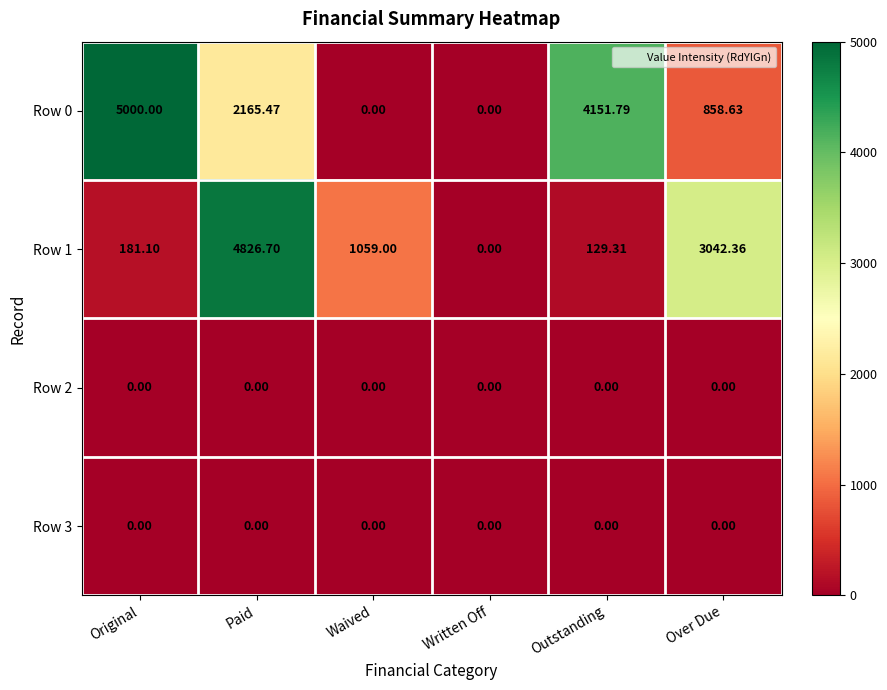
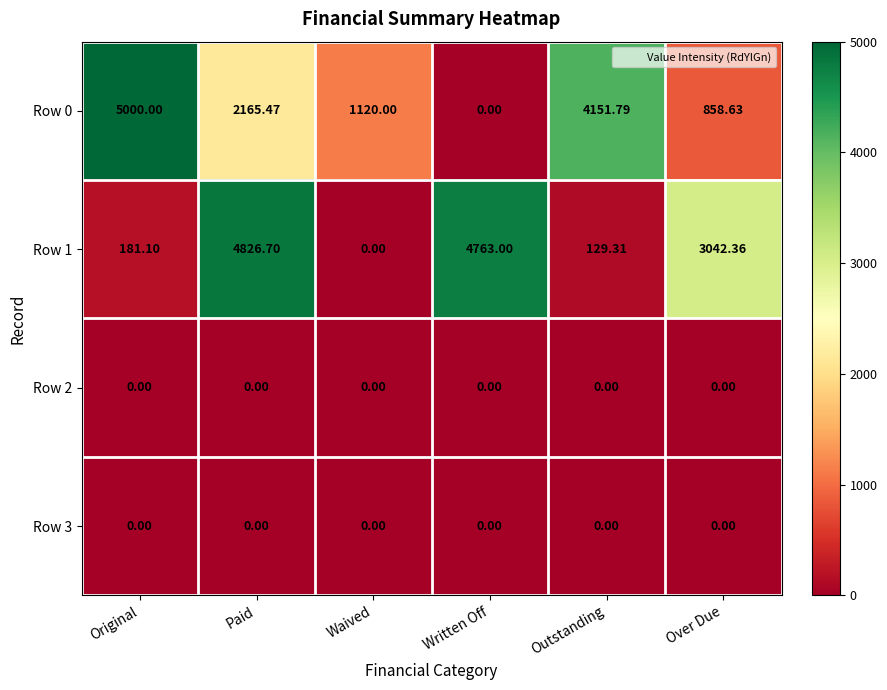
Row 0, Waived: 0.00 -> 1120.00
Row 1, Waived: 1059.00 -> 0.00
Row 1, Written Off: 0.00 -> 4763.00
